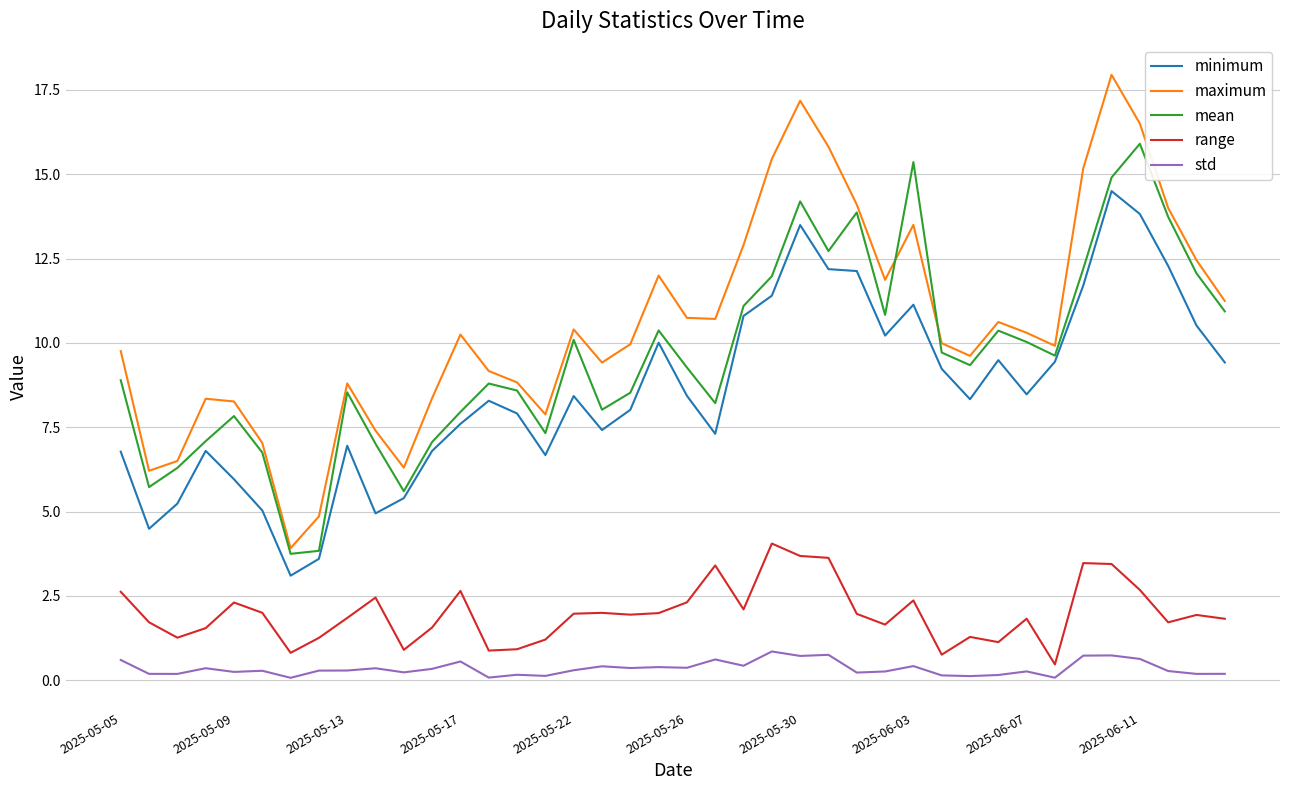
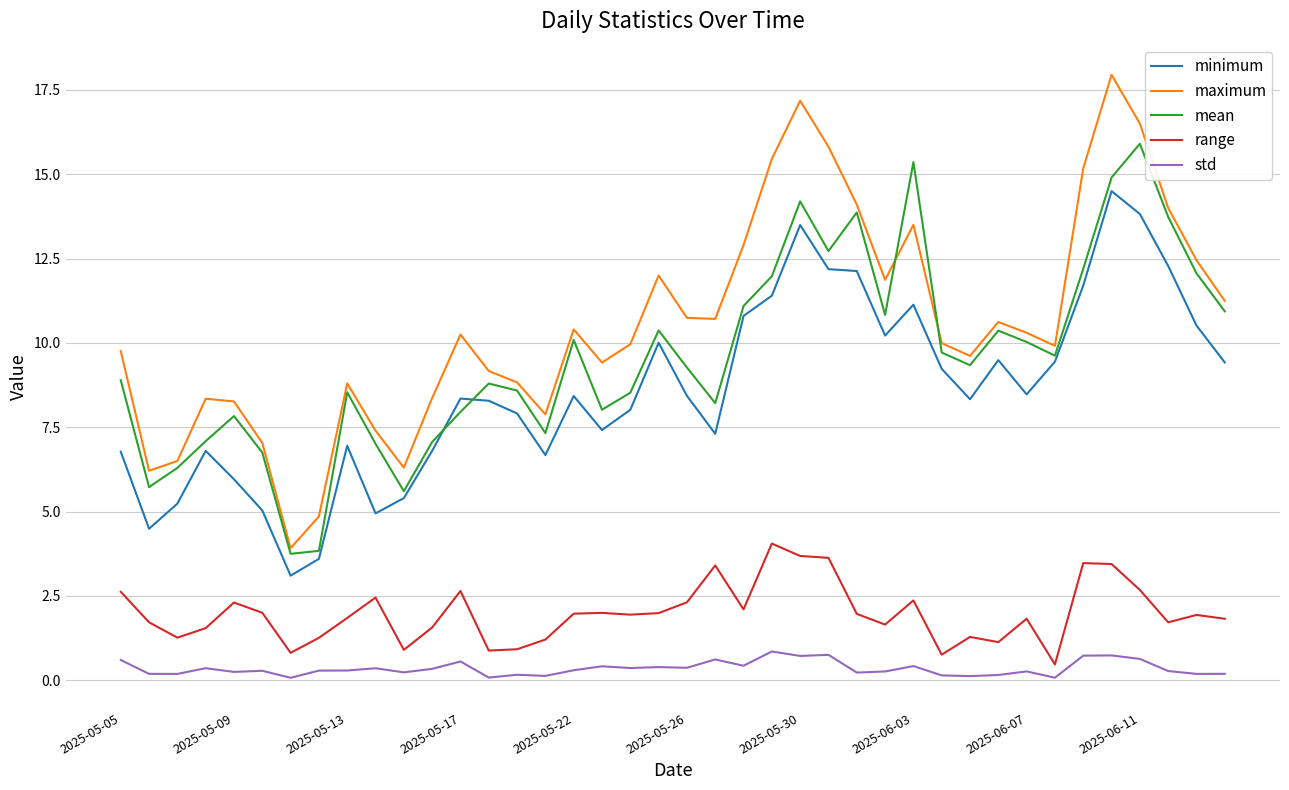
minimum, 2025-05-17: 7.6 -> 8.4
